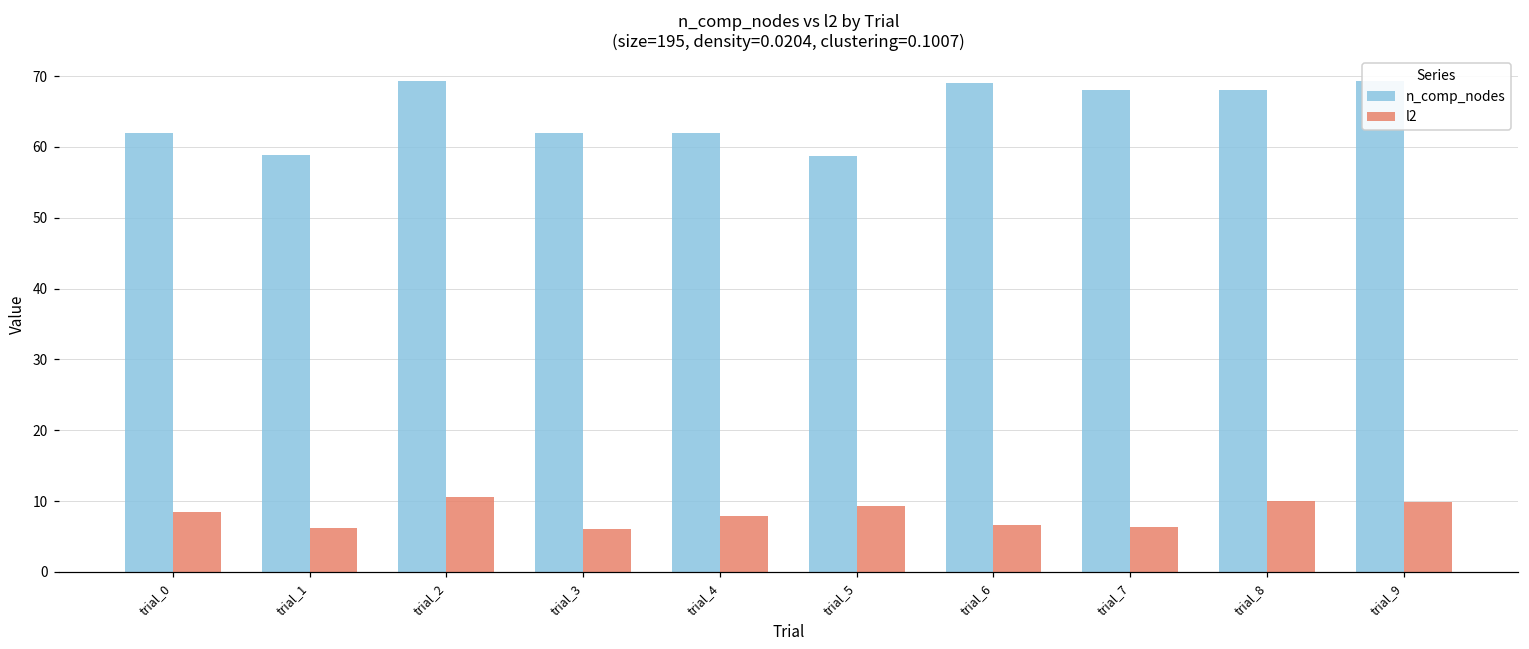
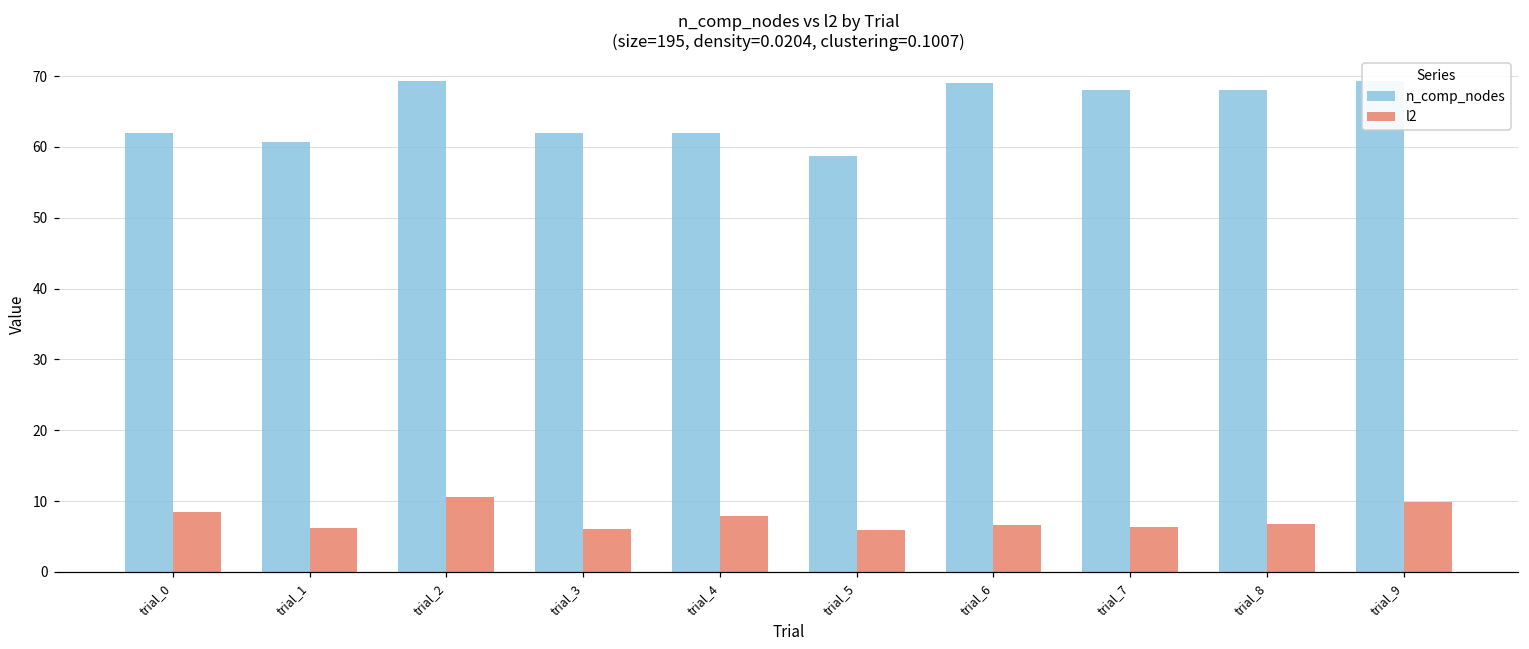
n_comp_nodes, trial_1: 59 -> 61
l2, trial_5: 9 -> 6
l2, trial_8: 10 -> 7
